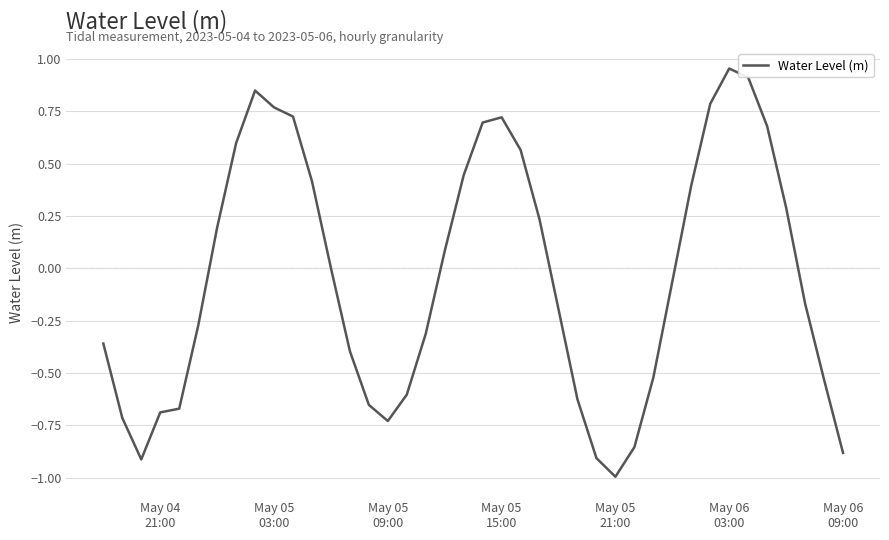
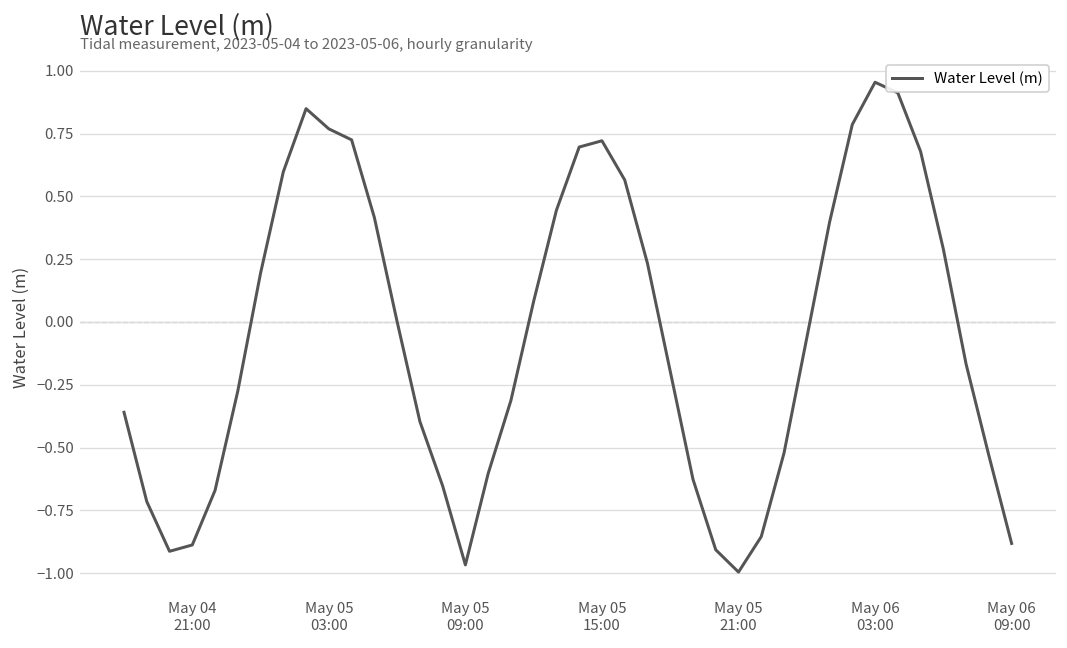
May 04 21:00: -0.69 -> -0.89
May 05 09:00: -0.73 -> -0.97
